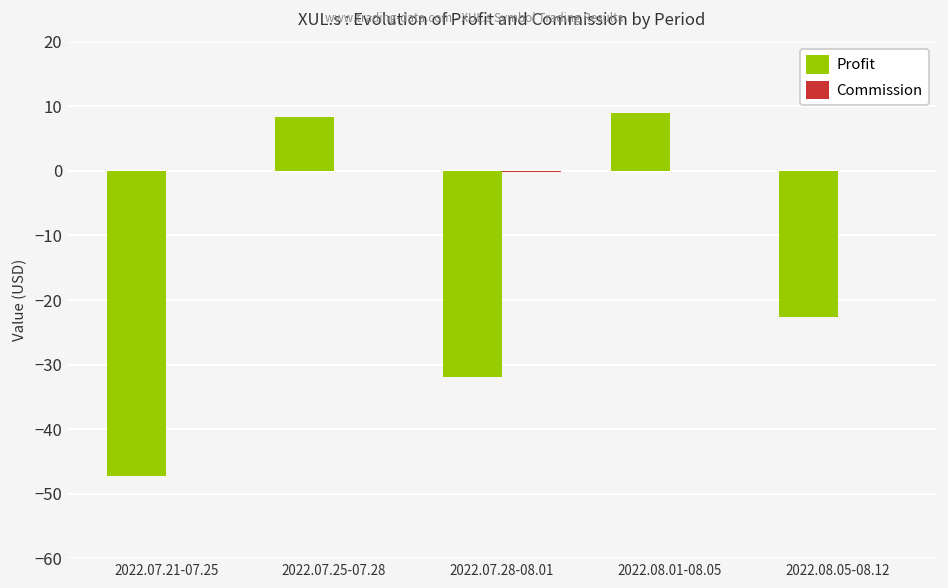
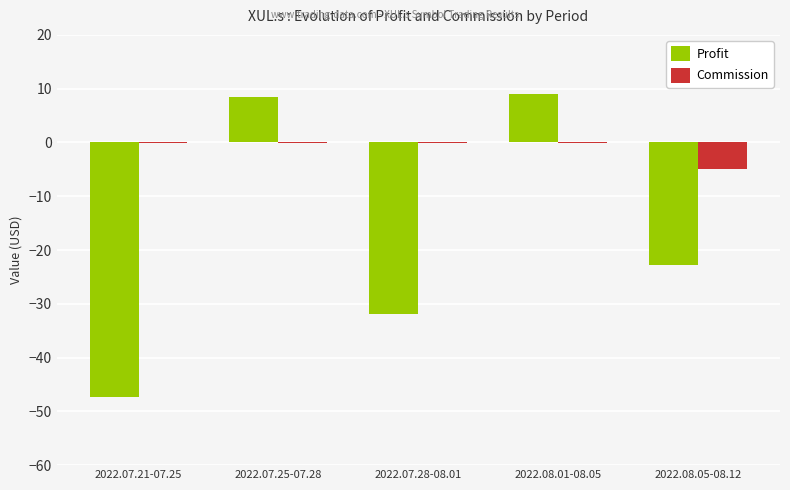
Commission, 2022.08.05-08.12: 0 -> -5
